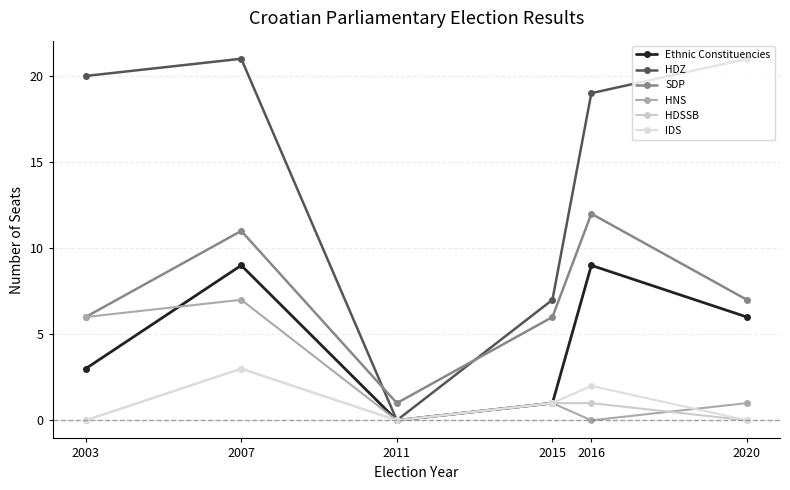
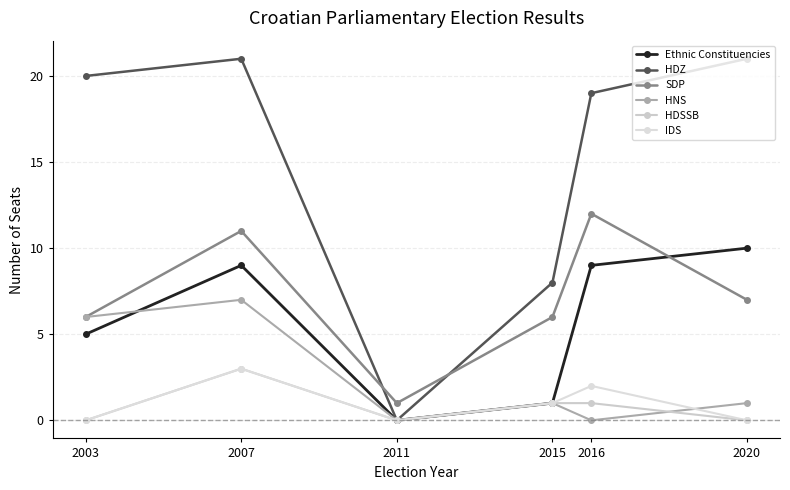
Ethnic Constituencies, 2003: 3 -> 5
HDZ, 2015: 7 -> 8
Ethnic Constituencies, 2020: 6 -> 10
